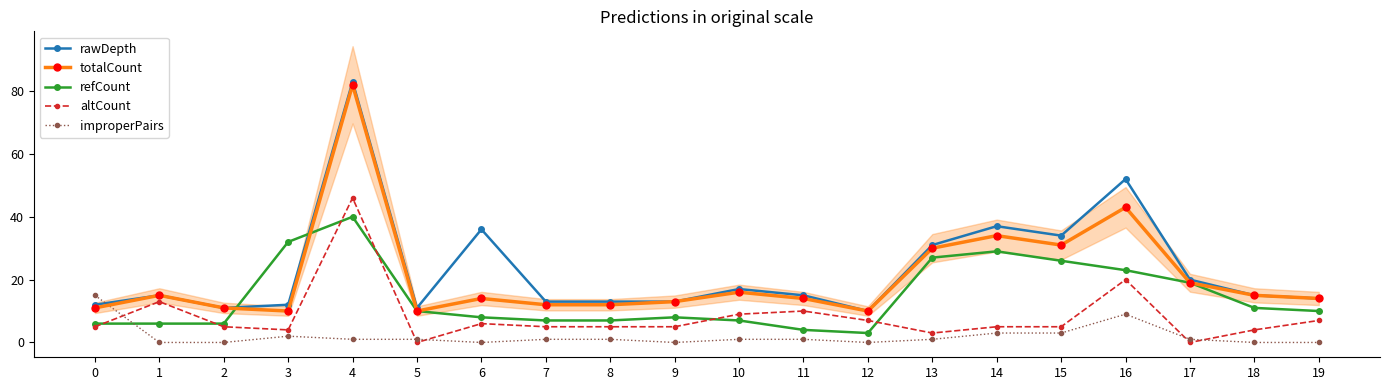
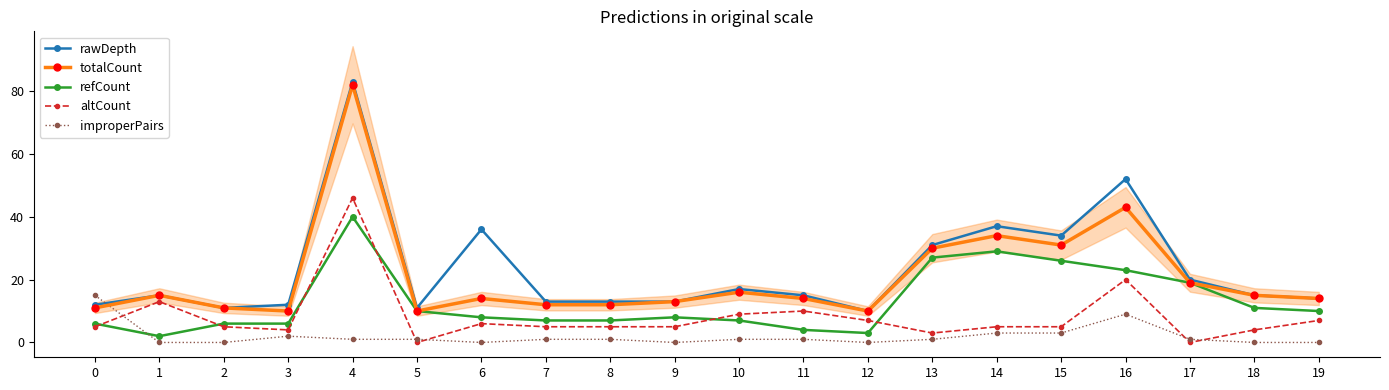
refCount, 1: 6 -> 2
refCount, 3: 32 -> 6
